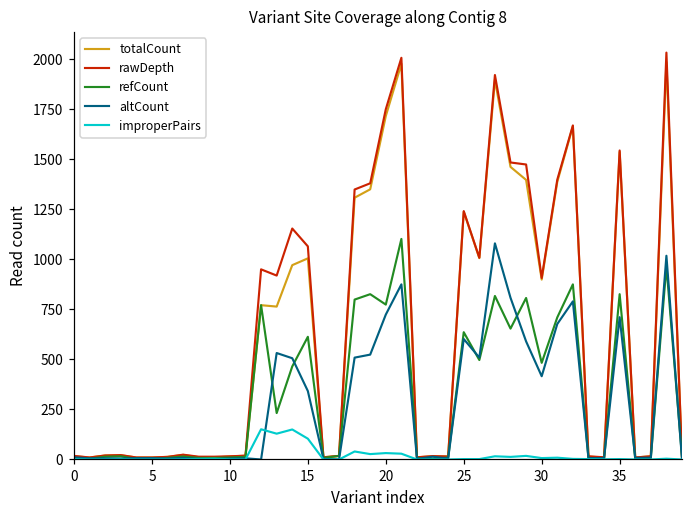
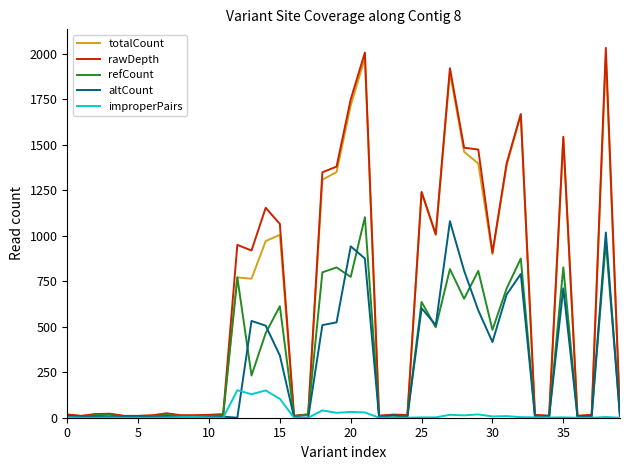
altCount, 20: 720 -> 940
